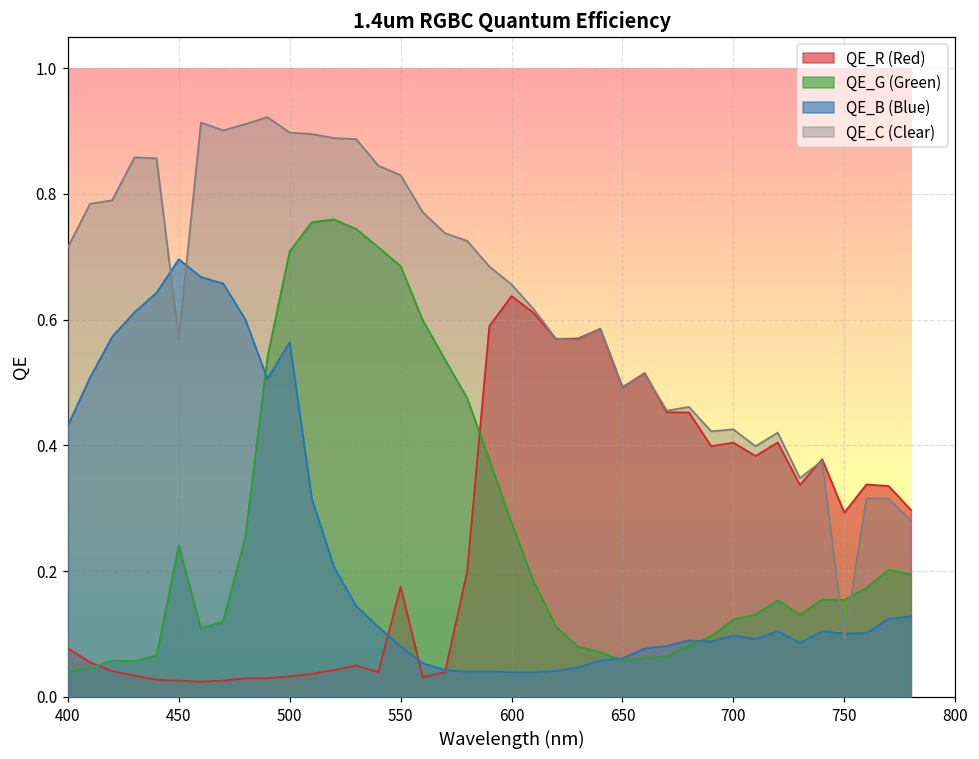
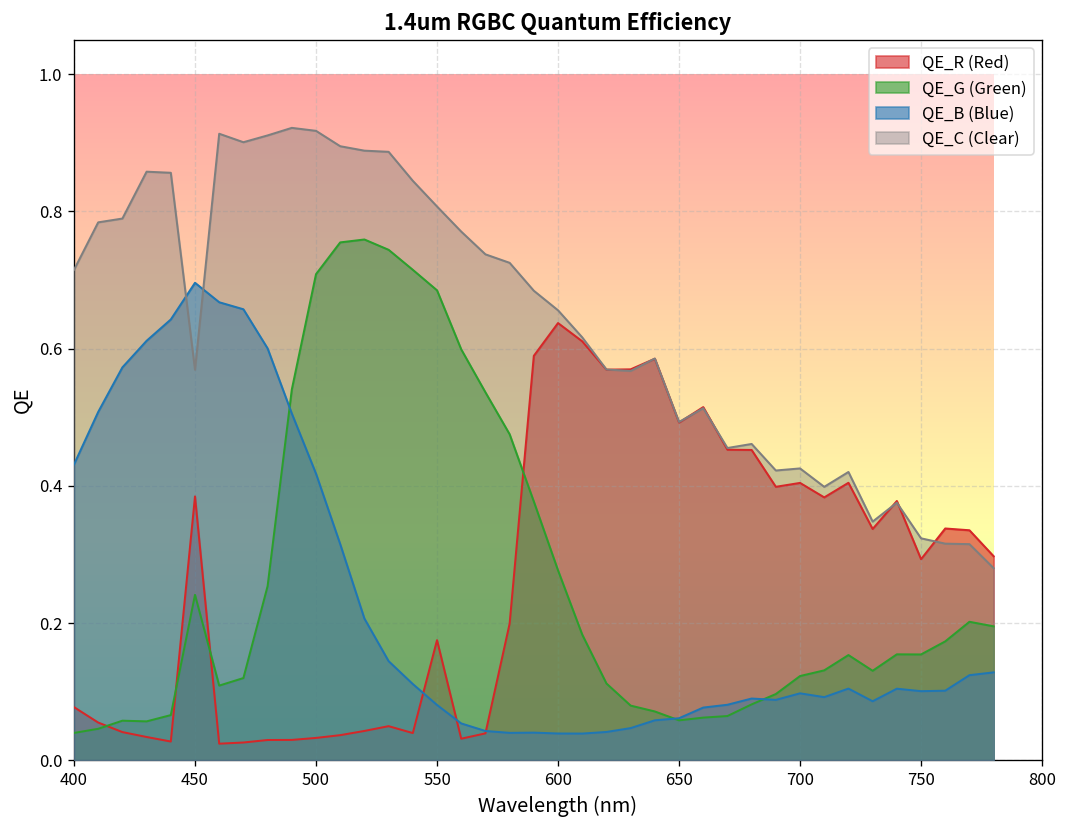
QE_R (Red), 450: 0.03 -> 0.38
QE_B (Blue), 500: 0.56 -> 0.42
QE_C (Clear), 500: 0.90 -> 0.92
QE_C (Clear), 550: 0.83 -> 0.81
QE_C (Clear), 750: 0.09 -> 0.32
